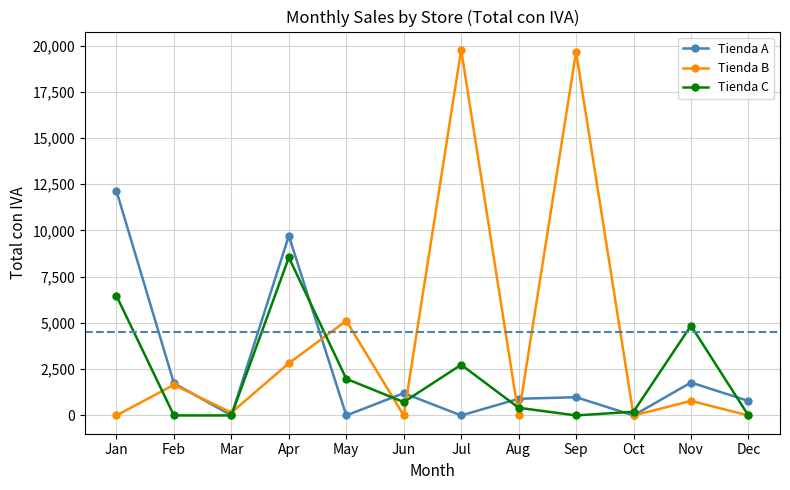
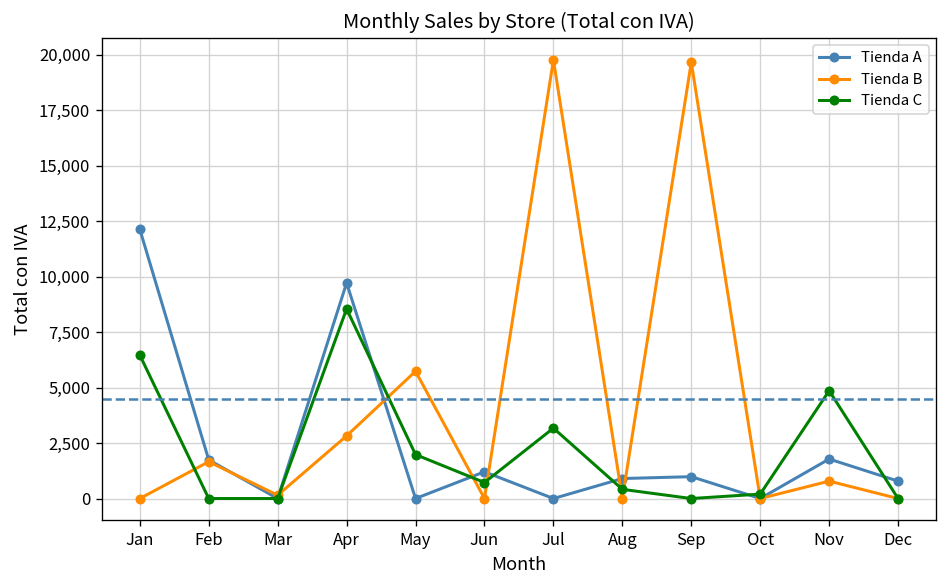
Tienda B, May: 5,100 -> 5,700
Tienda C, Jul: 2,700 -> 3,200
